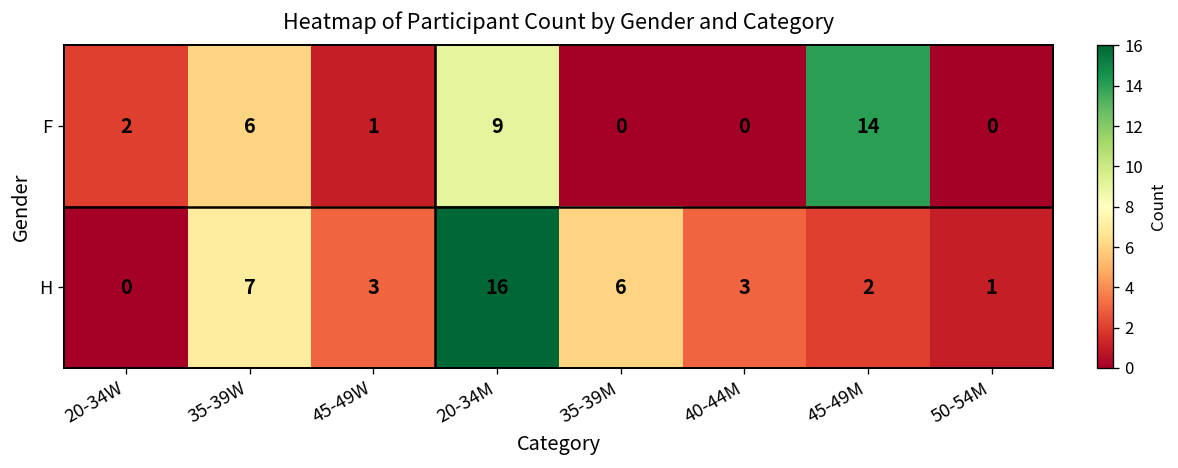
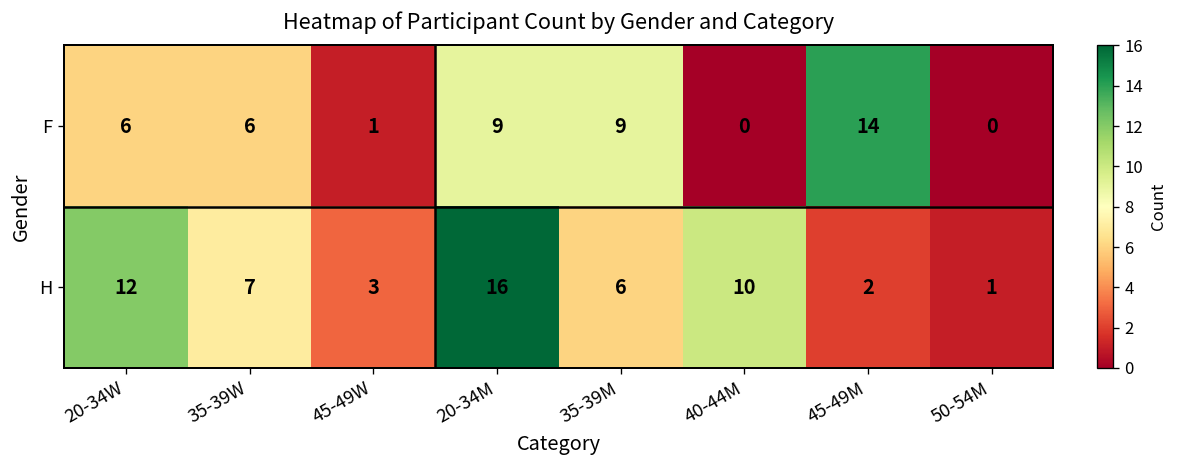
F, 20-34W: 2 -> 6
F, 35-39M: 0 -> 9
H, 20-34W: 0 -> 12
H, 40-44M: 3 -> 10
